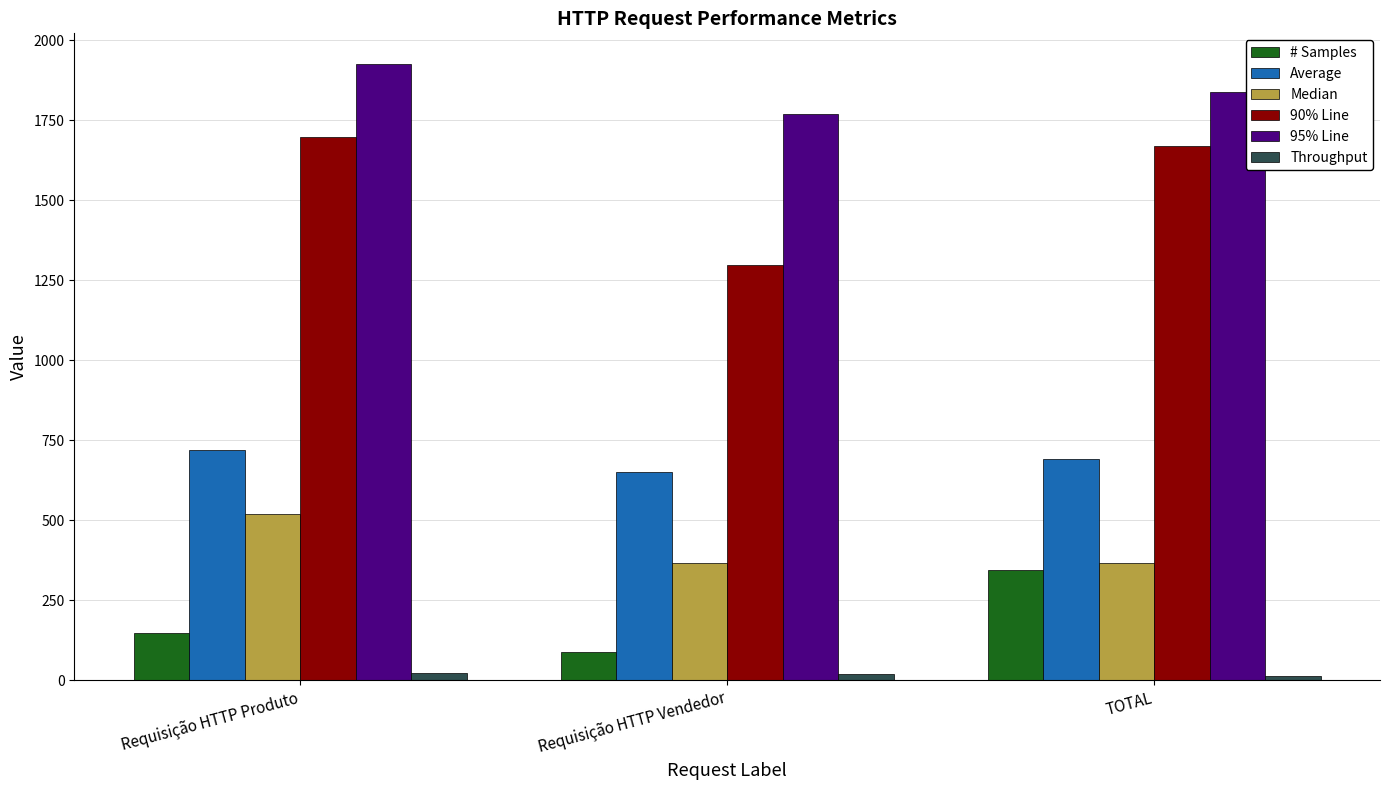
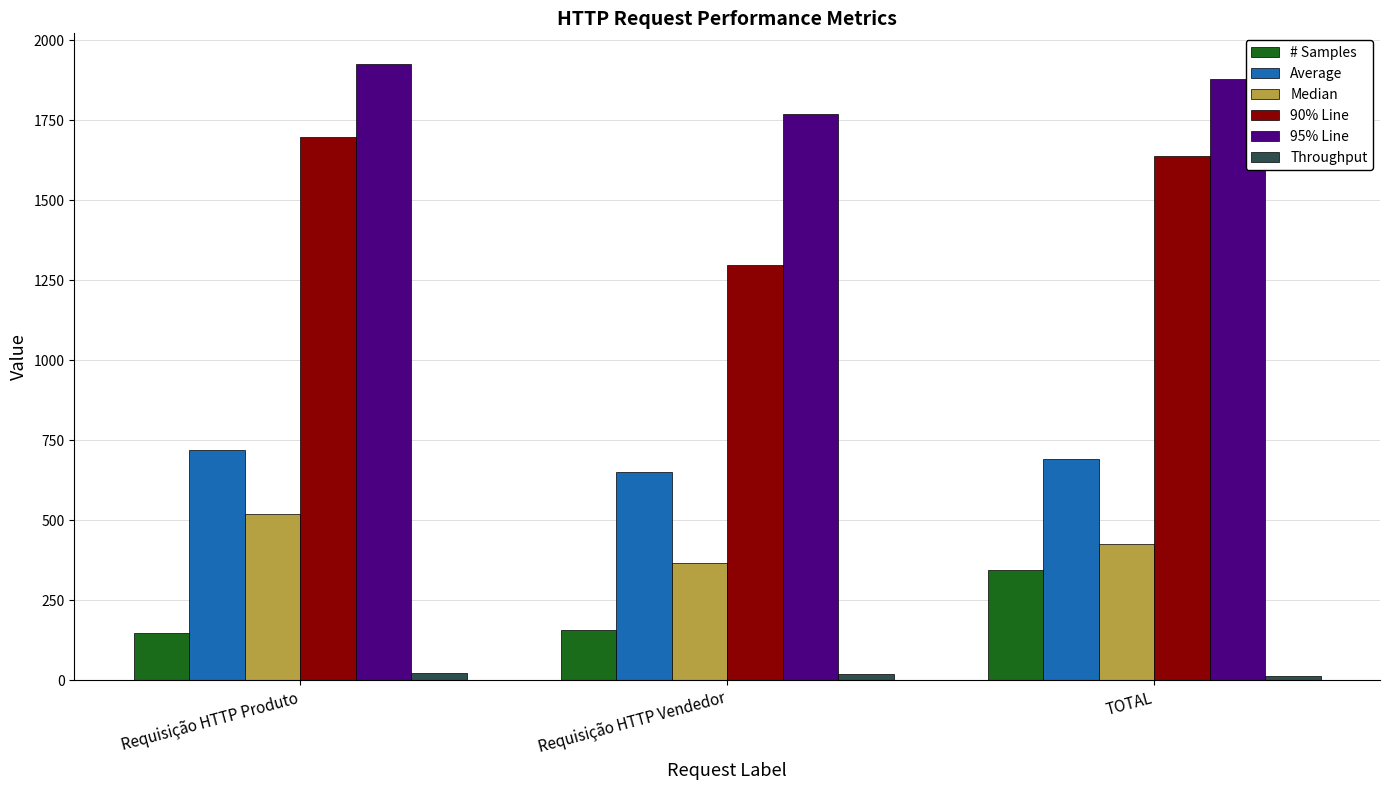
# Samples, Requisição HTTP Vendedor: 90 -> 160
Median, TOTAL: 370 -> 430
90% Line, TOTAL: 1670 -> 1640
95% Line, TOTAL: 1840 -> 1880
